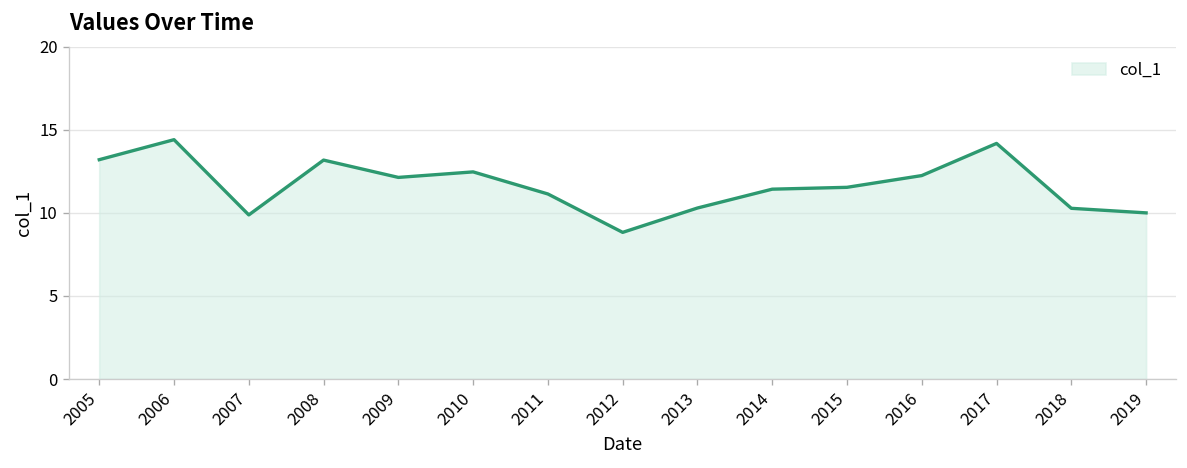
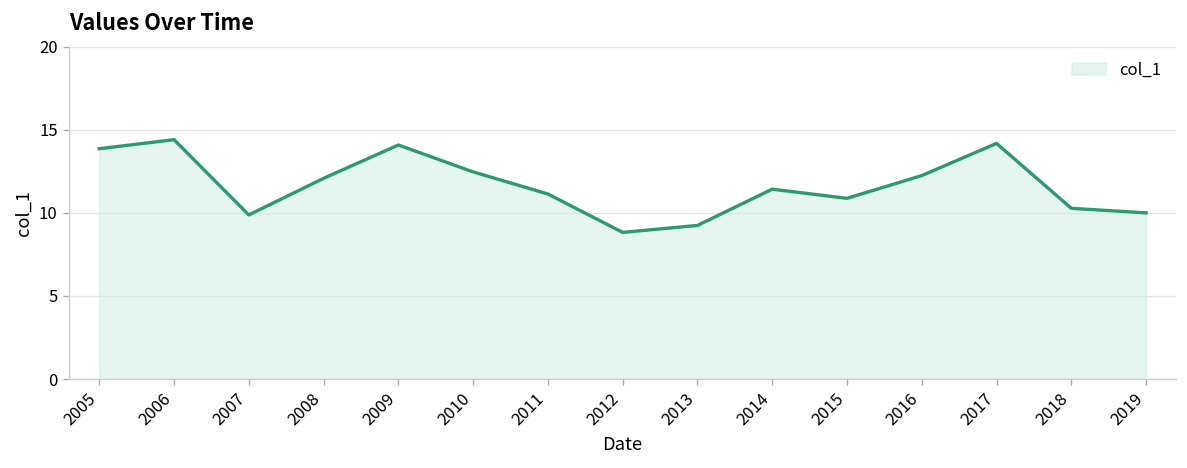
2005: 13.2 -> 13.9
2008: 13.2 -> 12.1
2009: 12.1 -> 14.1
2013: 10.3 -> 9.2
2015: 11.5 -> 10.9
